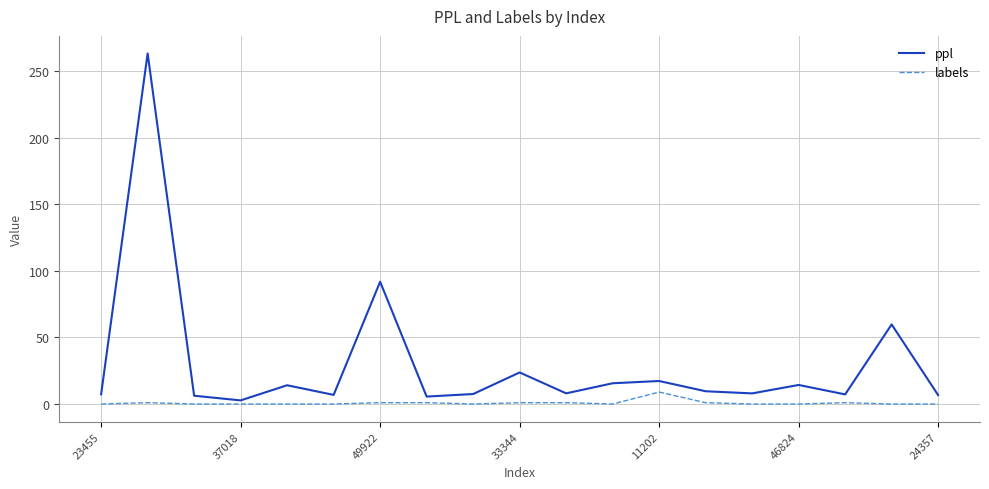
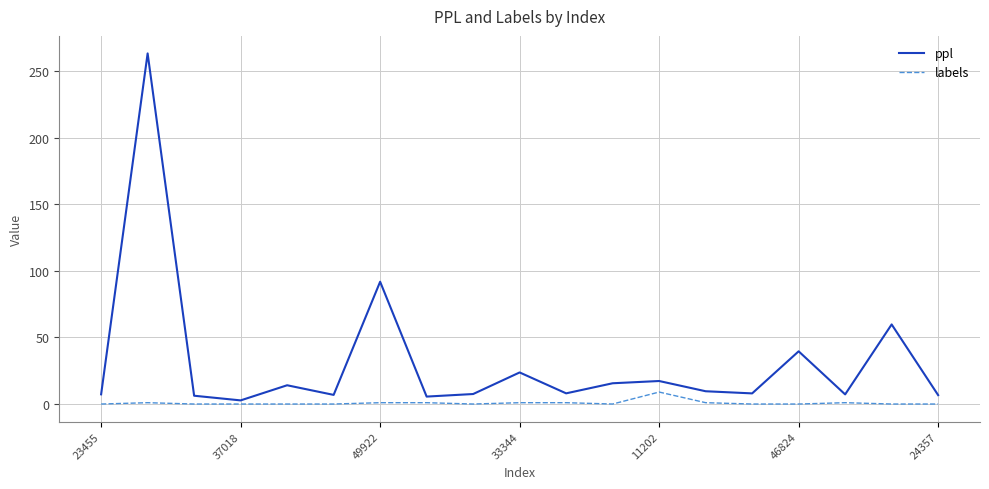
ppl, 46824: 14 -> 40
